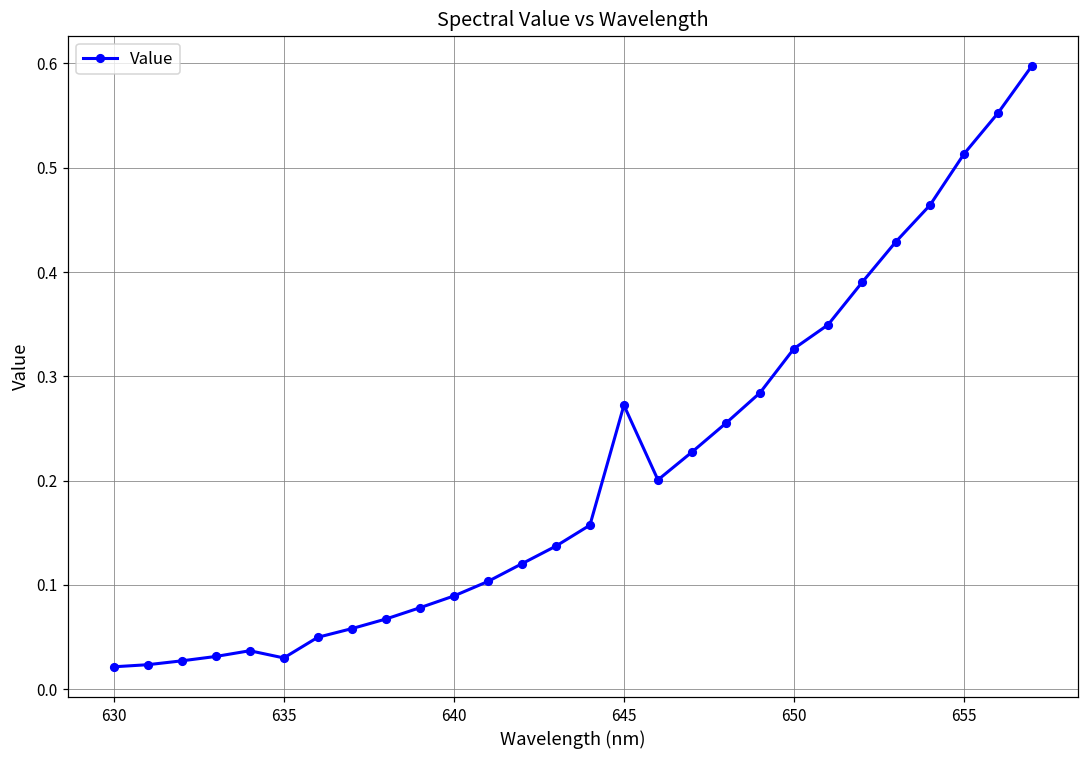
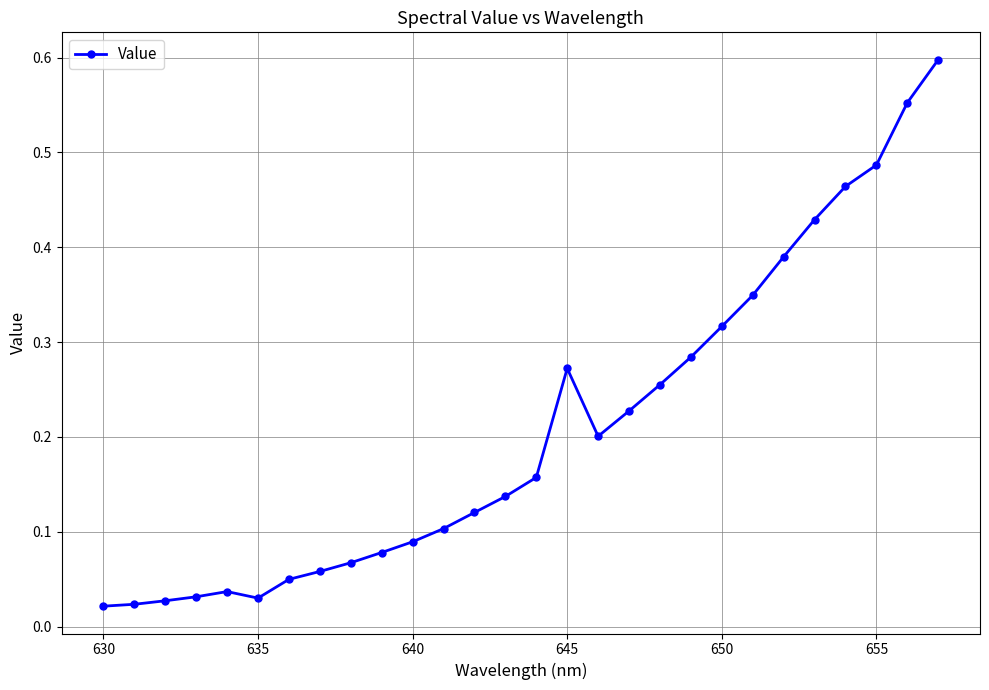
650: 0.33 -> 0.32
655: 0.51 -> 0.49
